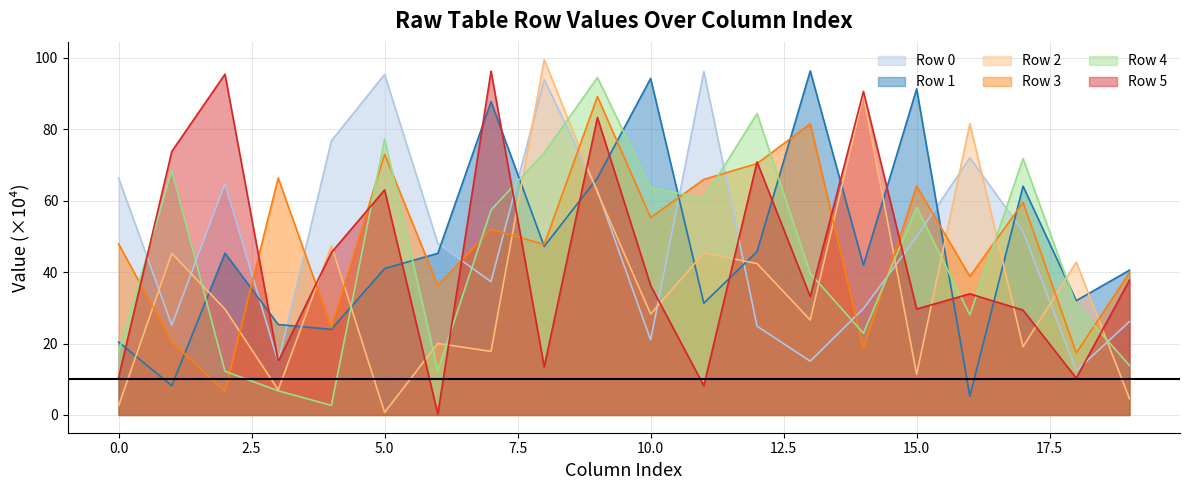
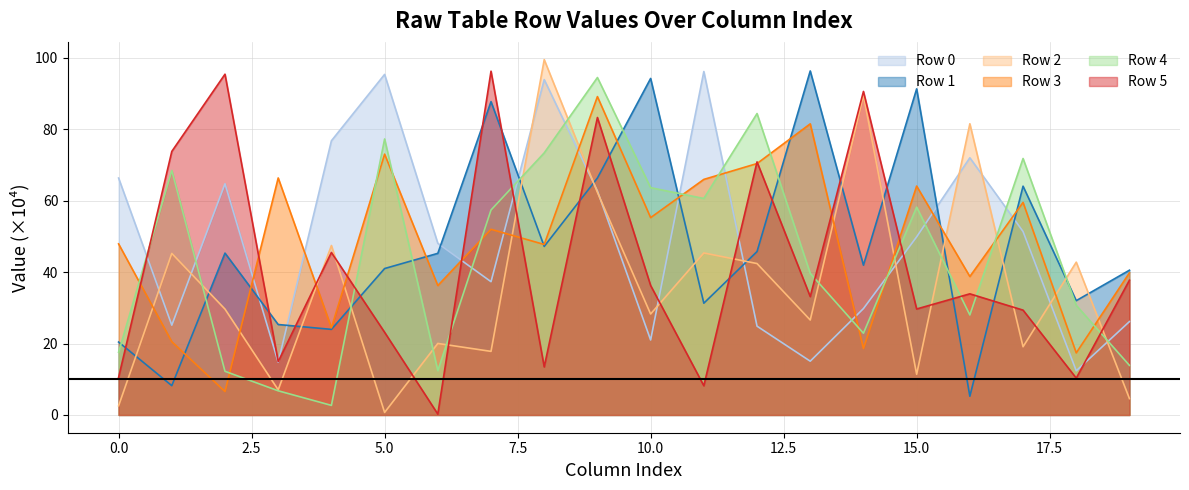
Row 5, 5.0: 63 -> 23
